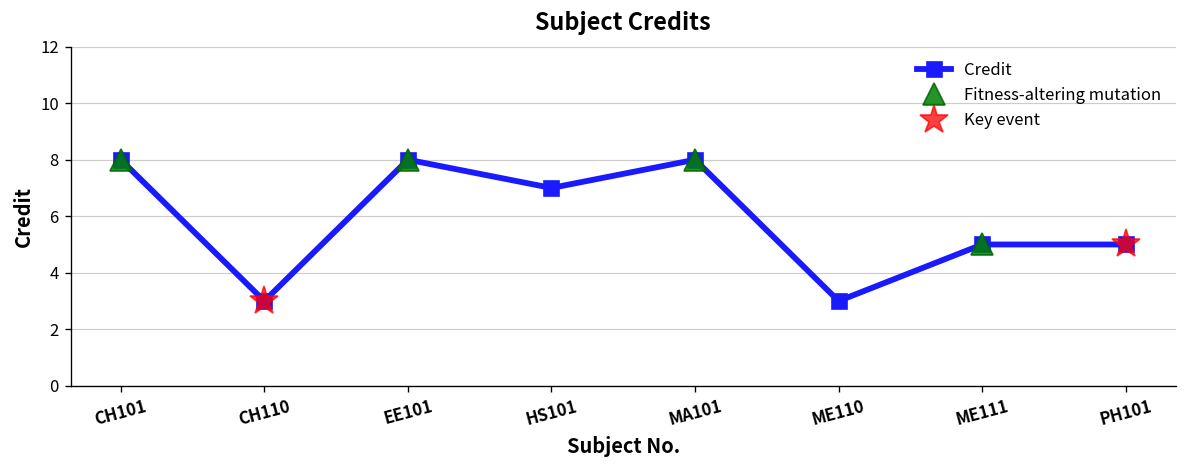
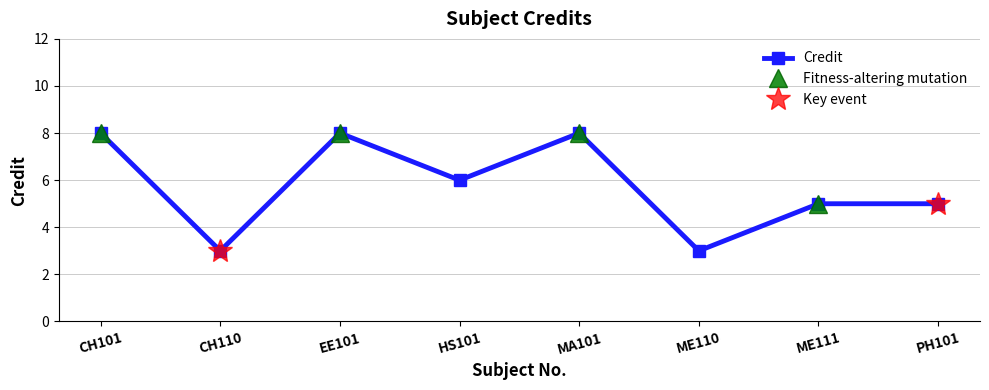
Credit, HS101: 7 -> 6
